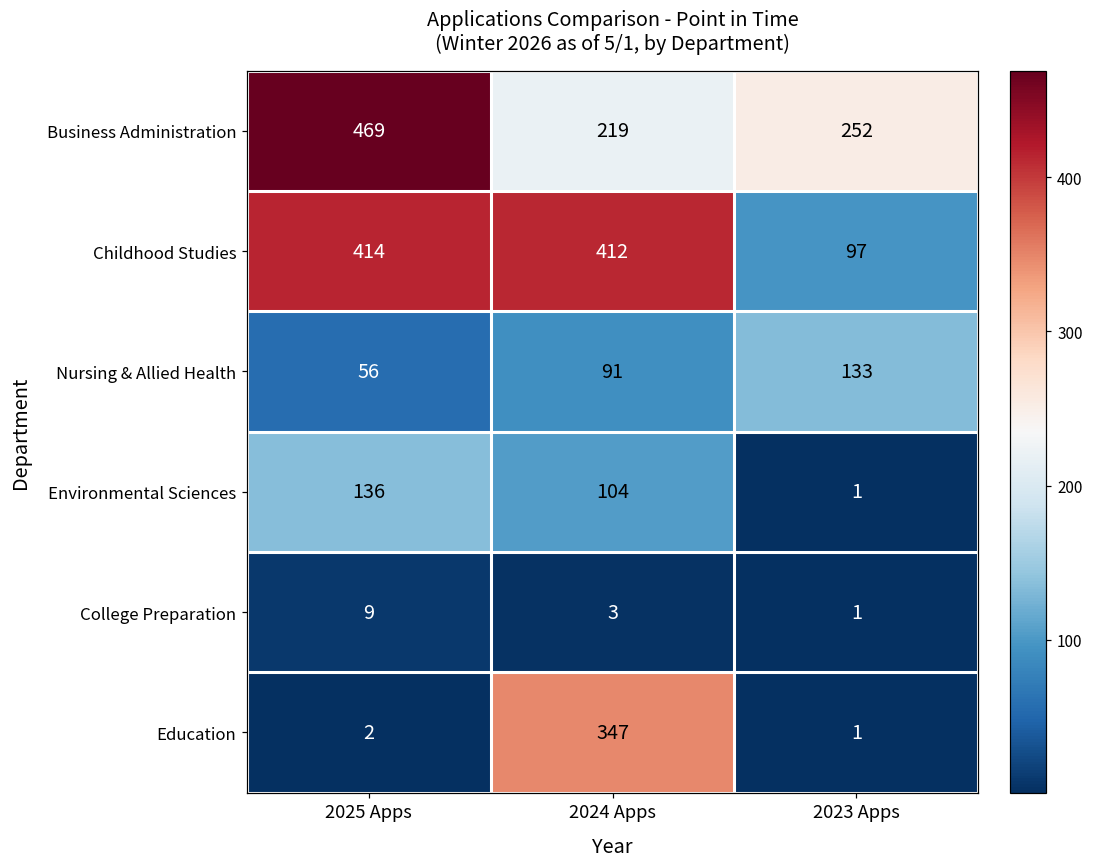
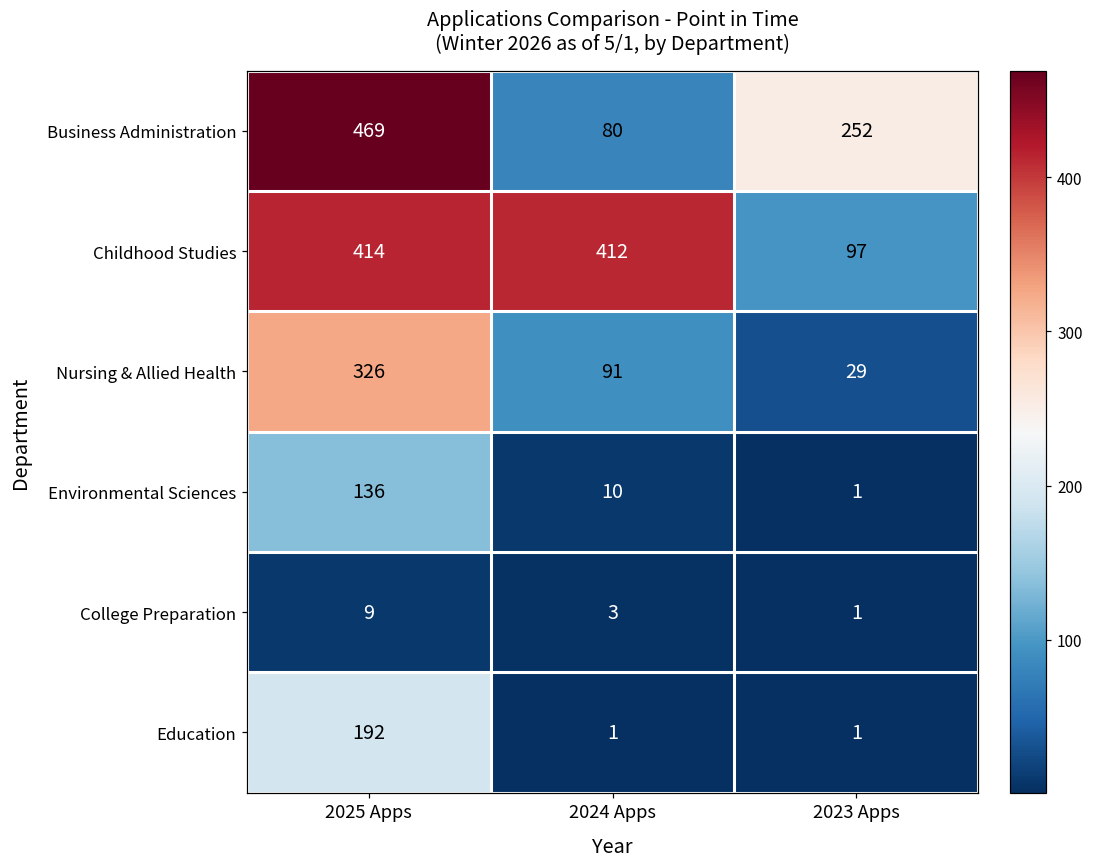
Business Administration, 2024 Apps: 219 -> 80
Nursing & Allied Health, 2025 Apps: 56 -> 326
Nursing & Allied Health, 2023 Apps: 133 -> 29
Environmental Sciences, 2024 Apps: 104 -> 10
Education, 2025 Apps: 2 -> 192
Education, 2024 Apps: 347 -> 1
